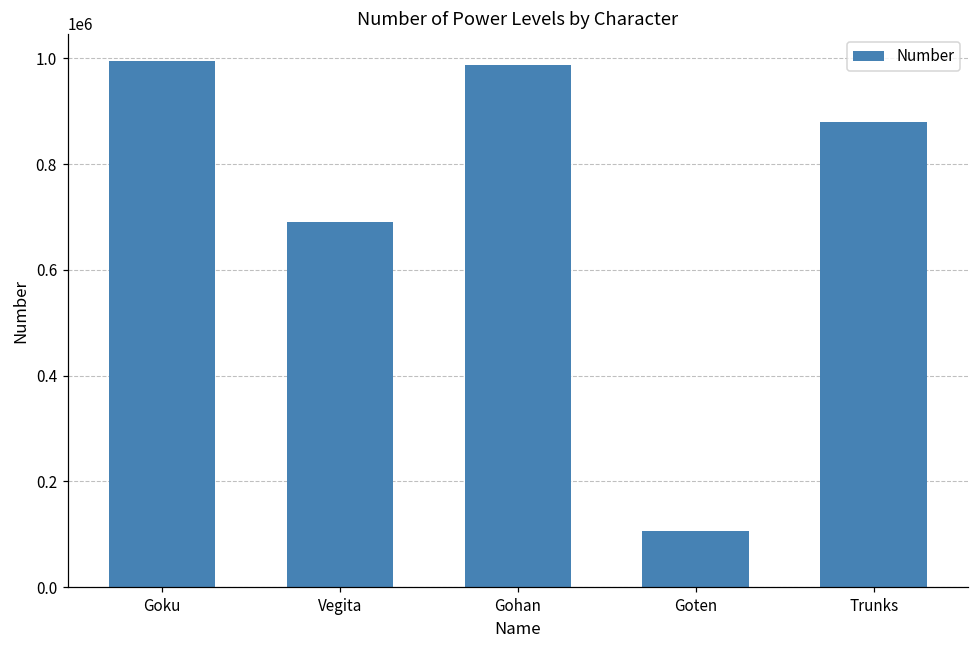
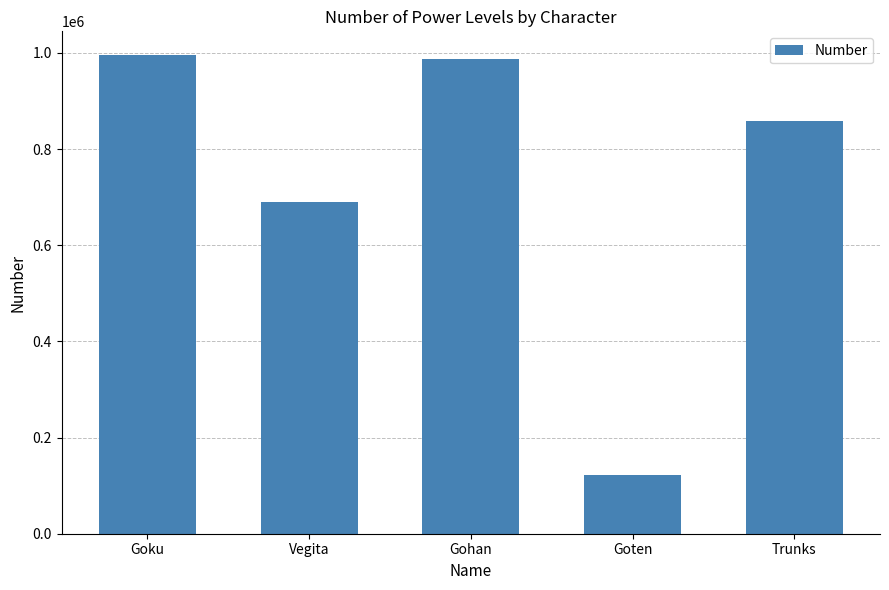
Goten: 110000 -> 120000
Trunks: 880000 -> 860000
